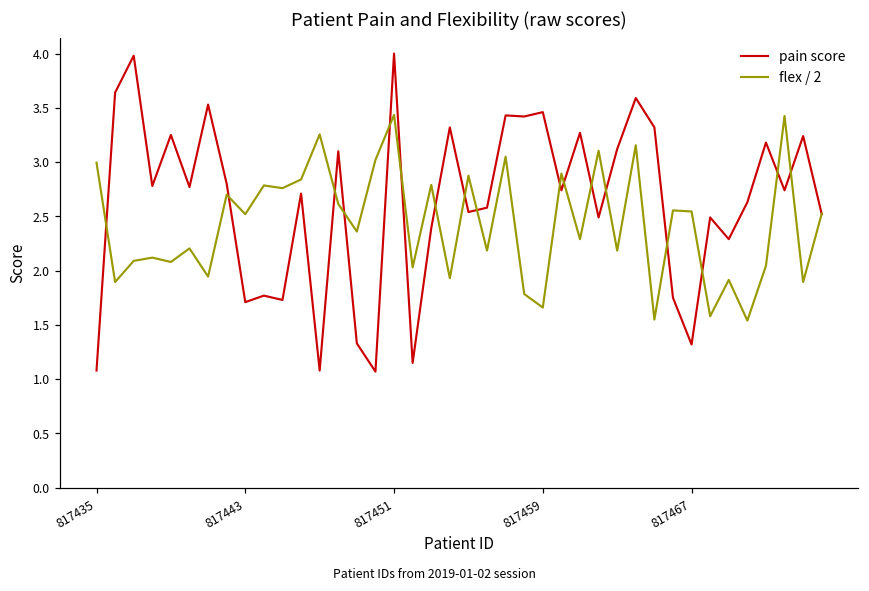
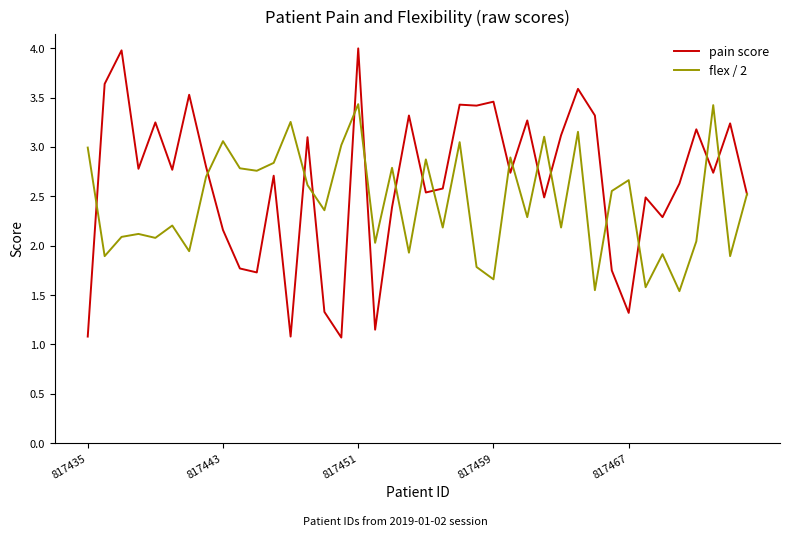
pain score, 817443: 1.7 -> 2.2
flex / 2, 817443: 2.5 -> 3.1
flex / 2, 817467: 2.5 -> 2.7
